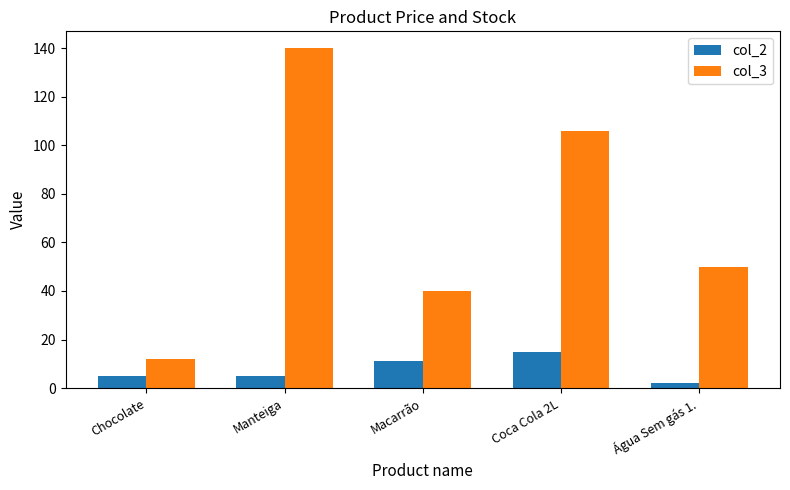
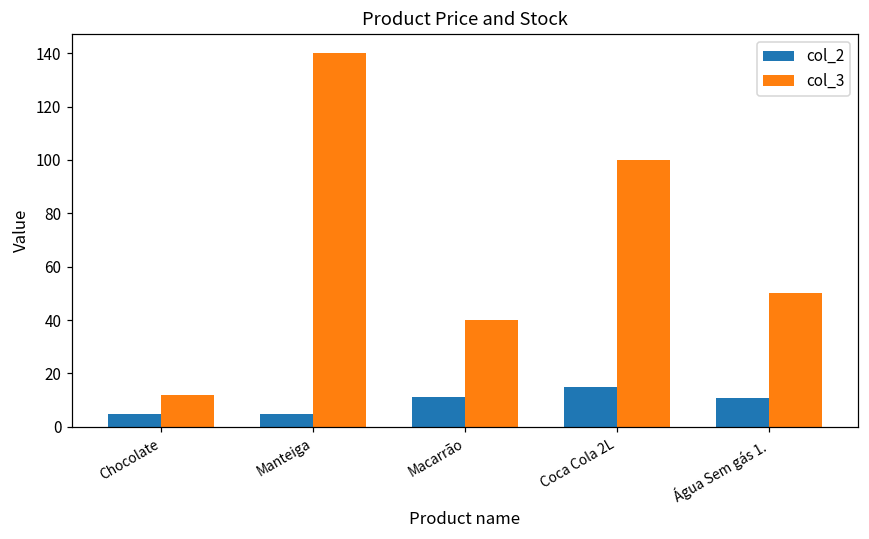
col_3, Coca Cola 2L: 106 -> 100
col_2, Água Sem gás 1.: 2 -> 11
